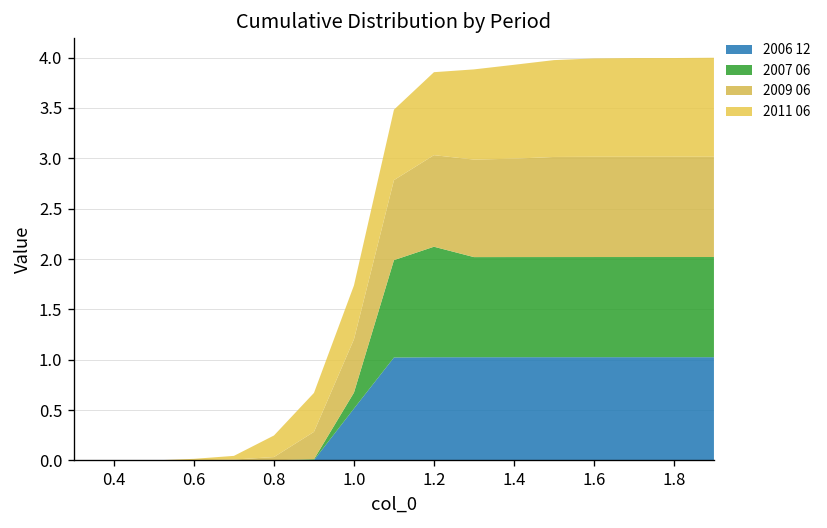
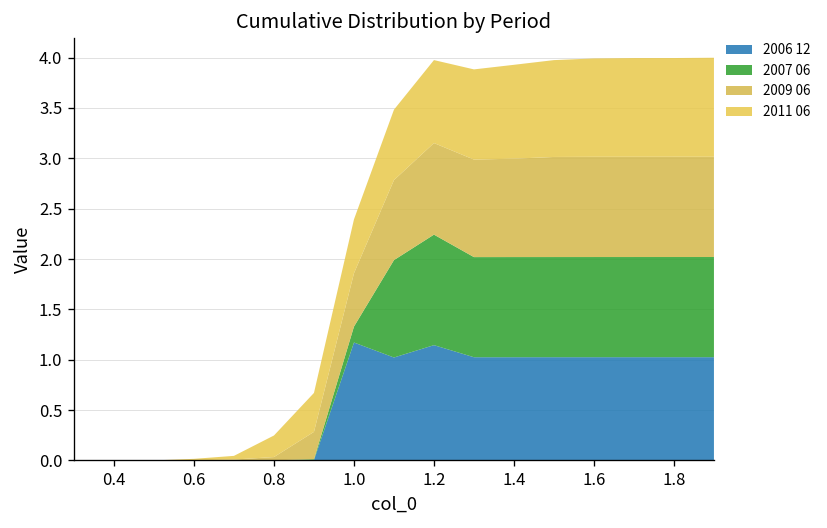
2006 12, 1.0: 0.5 -> 1.2
2006 12, 1.2: 1.0 -> 1.1
